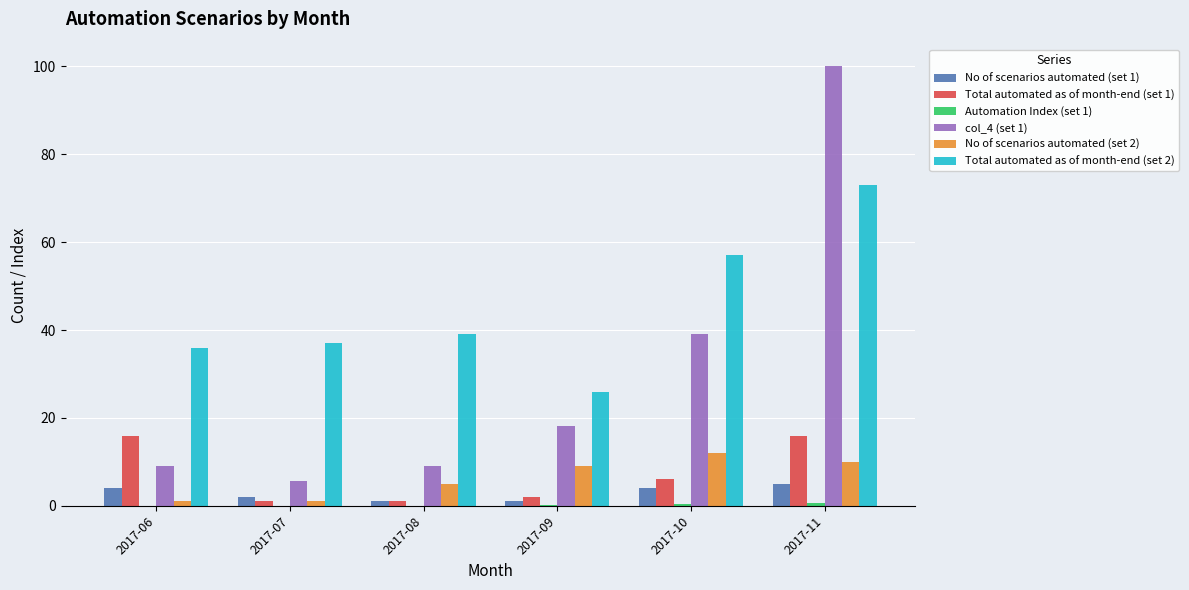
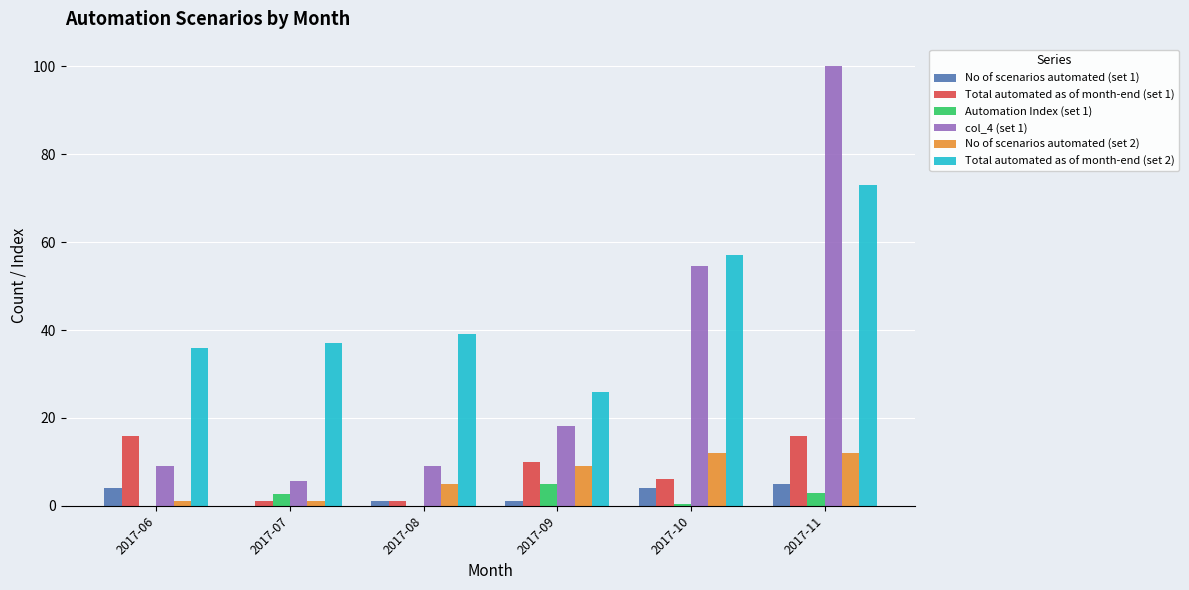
No of scenarios automated (set 1), 2017-07: 2 -> 0
Automation Index (set 1), 2017-07: 0 -> 3
Total automated as of month-end (set 1), 2017-09: 2 -> 10
Automation Index (set 1), 2017-09: 0 -> 5
col_4 (set 1), 2017-10: 39 -> 55
Automation Index (set 1), 2017-11: 1 -> 3
No of scenarios automated (set 2), 2017-11: 10 -> 12
